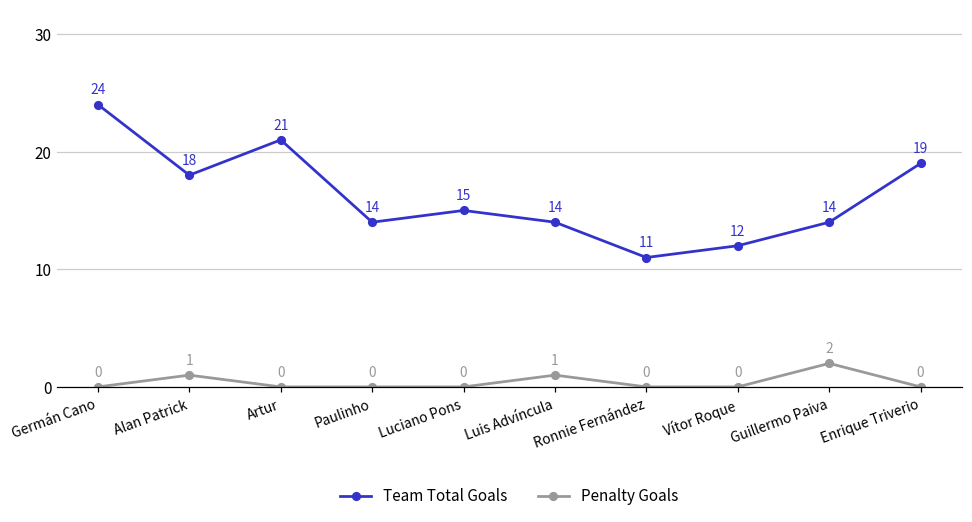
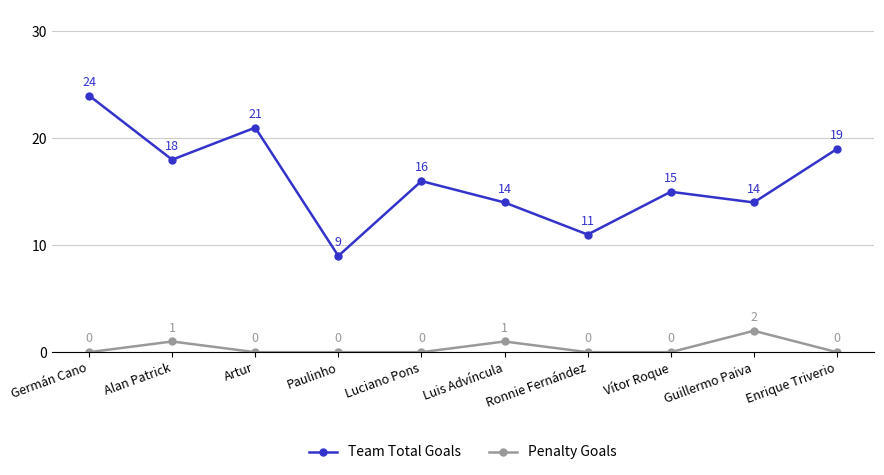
Team Total Goals, Paulinho: 14 -> 9
Team Total Goals, Luciano Pons: 15 -> 16
Team Total Goals, Vítor Roque: 12 -> 15
